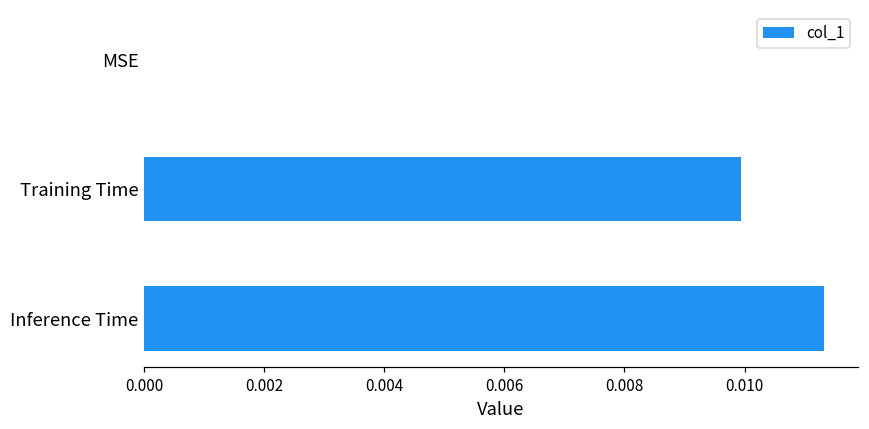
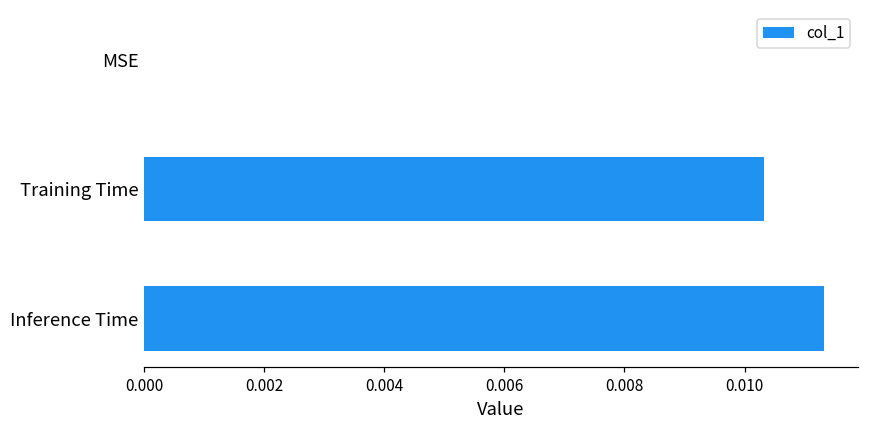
Training Time: 0.0099 -> 0.0103
